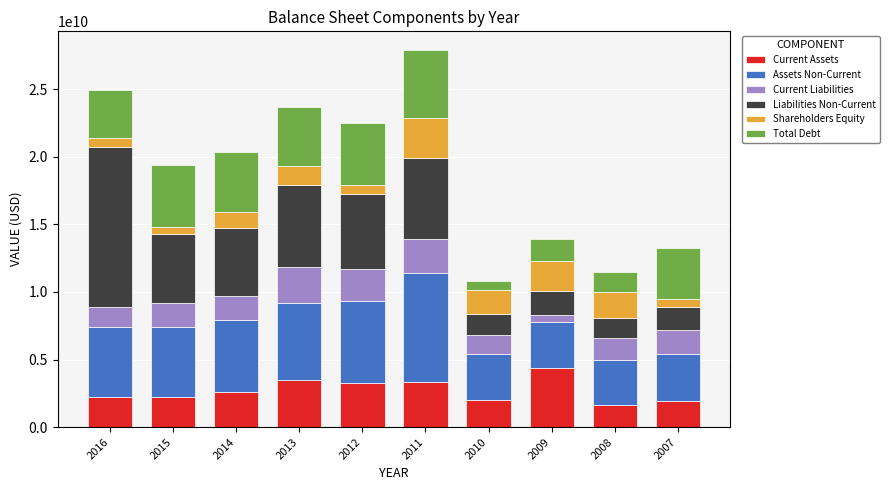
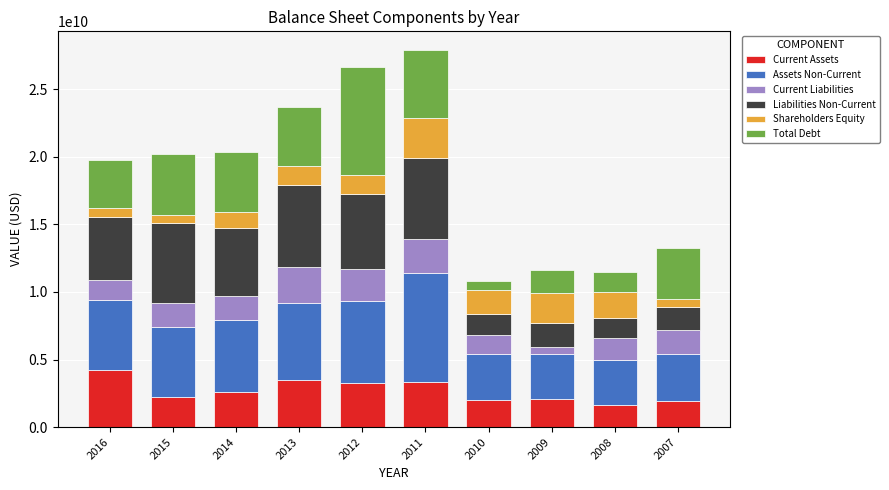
Current Assets, 2016: 2200000000 -> 4300000000
Liabilities Non-Current, 2016: 11900000000 -> 4700000000
Liabilities Non-Current, 2015: 5100000000 -> 5900000000
Shareholders Equity, 2012: 700000000 -> 1400000000
Total Debt, 2012: 4600000000 -> 8000000000
Current Assets, 2009: 4400000000 -> 2100000000
